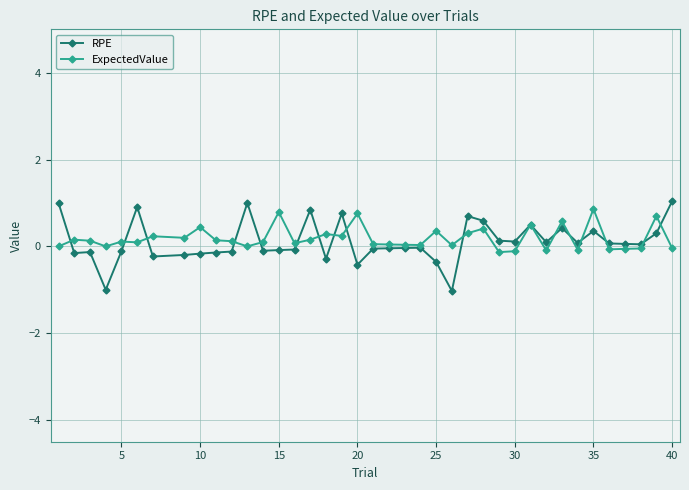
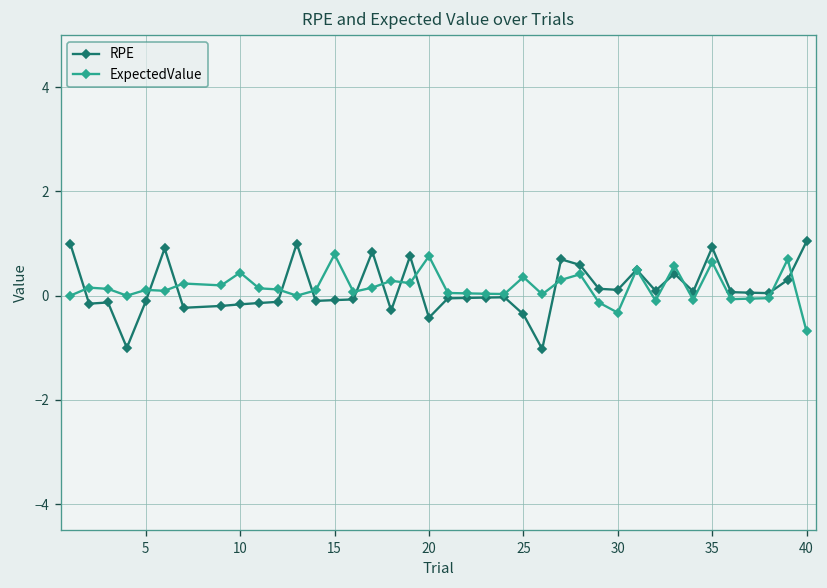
ExpectedValue, 30: -0.1 -> -0.3
RPE, 35: 0.4 -> 0.9
ExpectedValue, 35: 0.9 -> 0.6
ExpectedValue, 40: 0.0 -> -0.7
